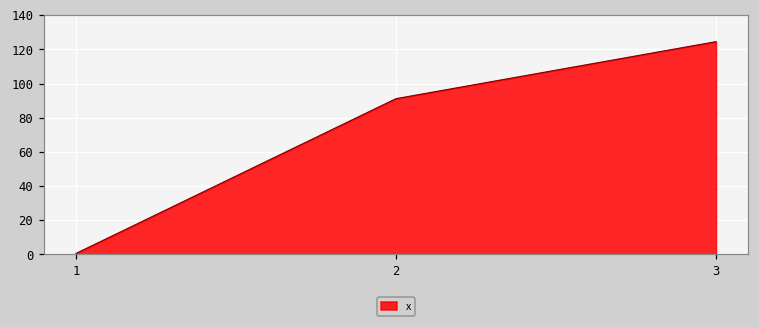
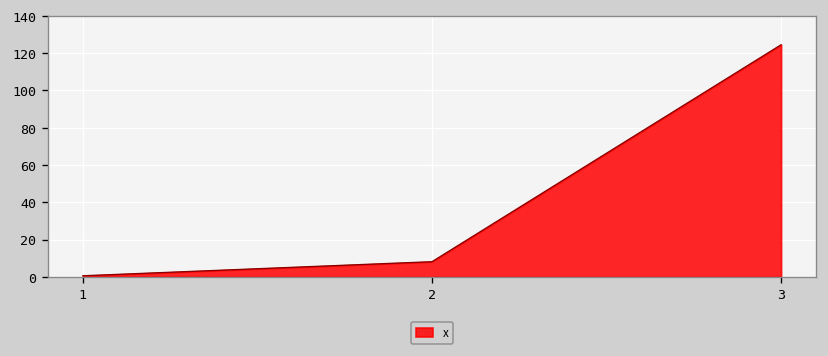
2: 91 -> 8
